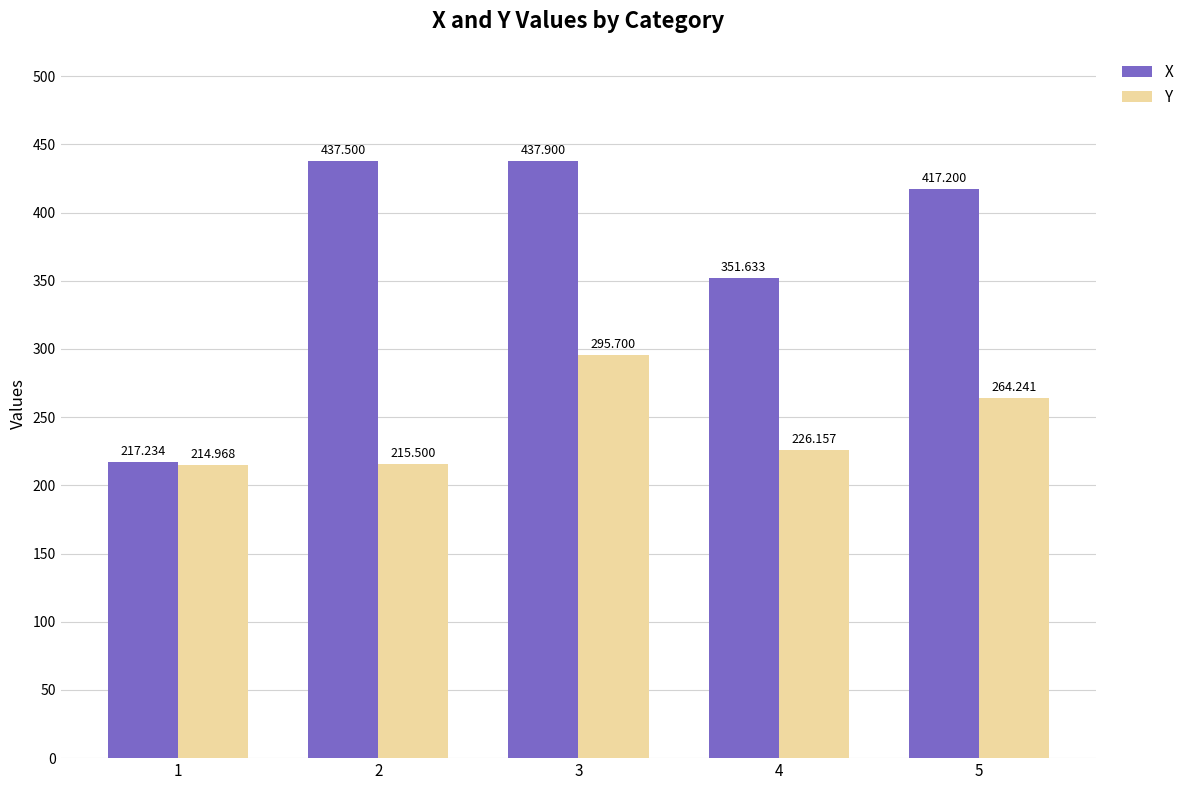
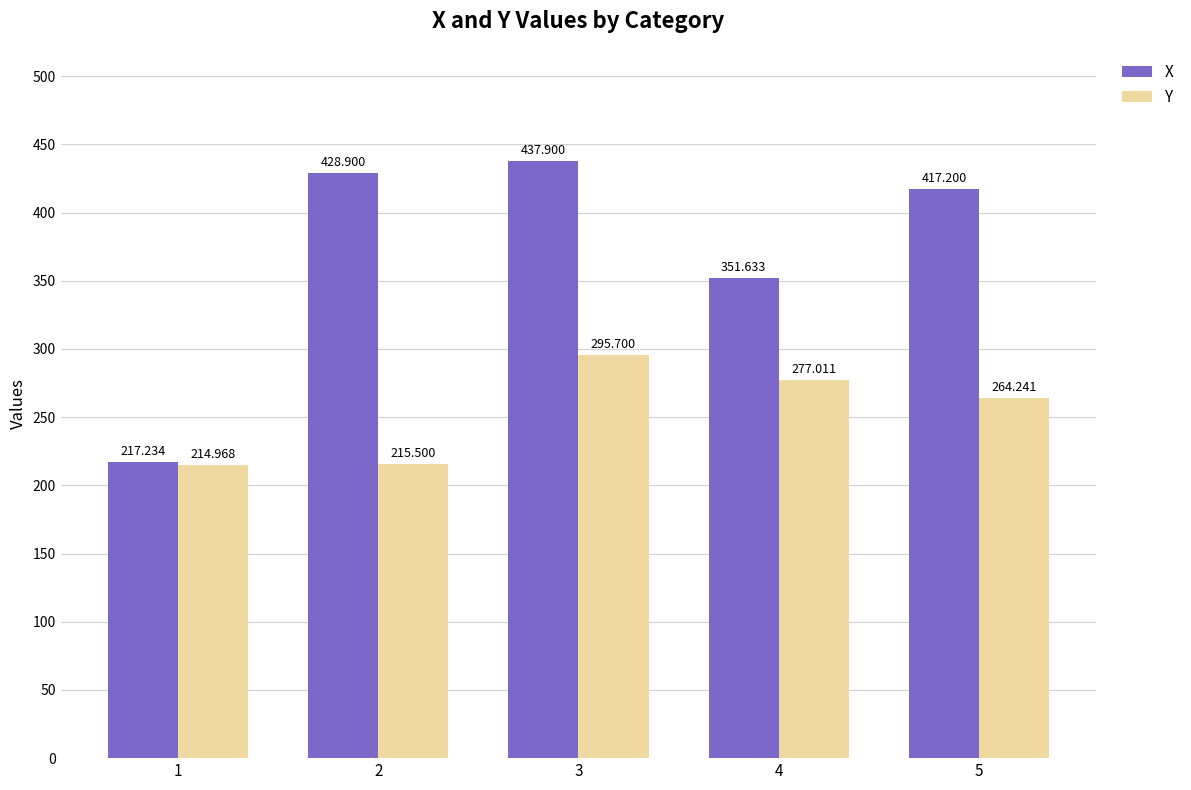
X, 2: 437.500 -> 428.900
Y, 4: 226.157 -> 277.011
